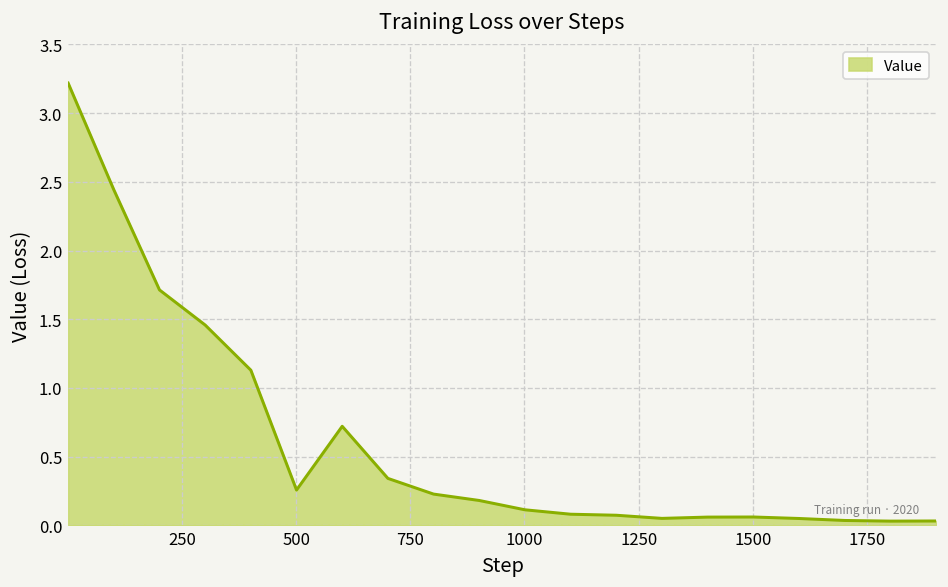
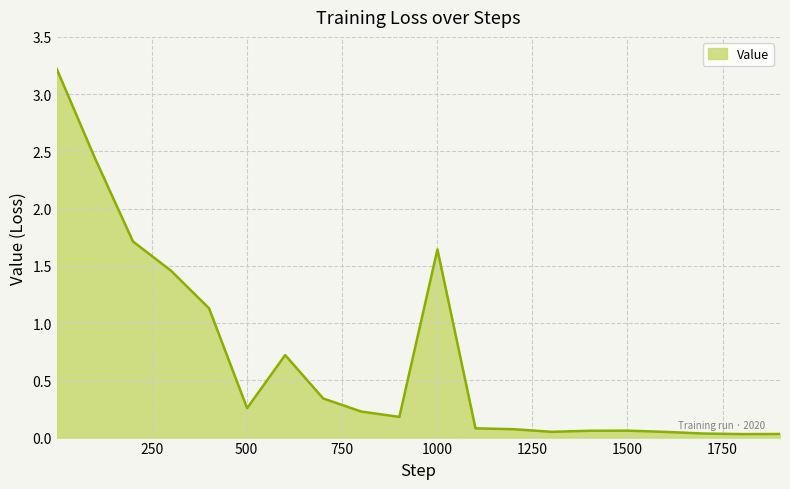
1000: 0.11 -> 1.64
